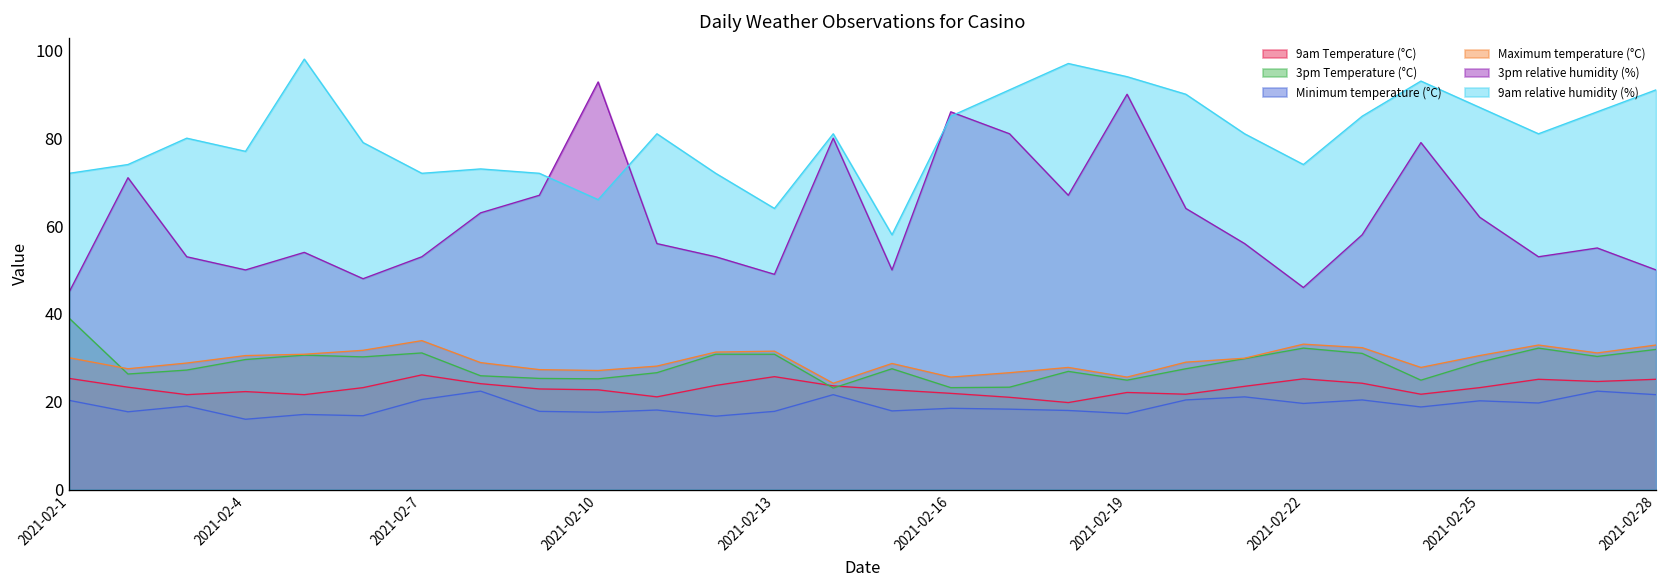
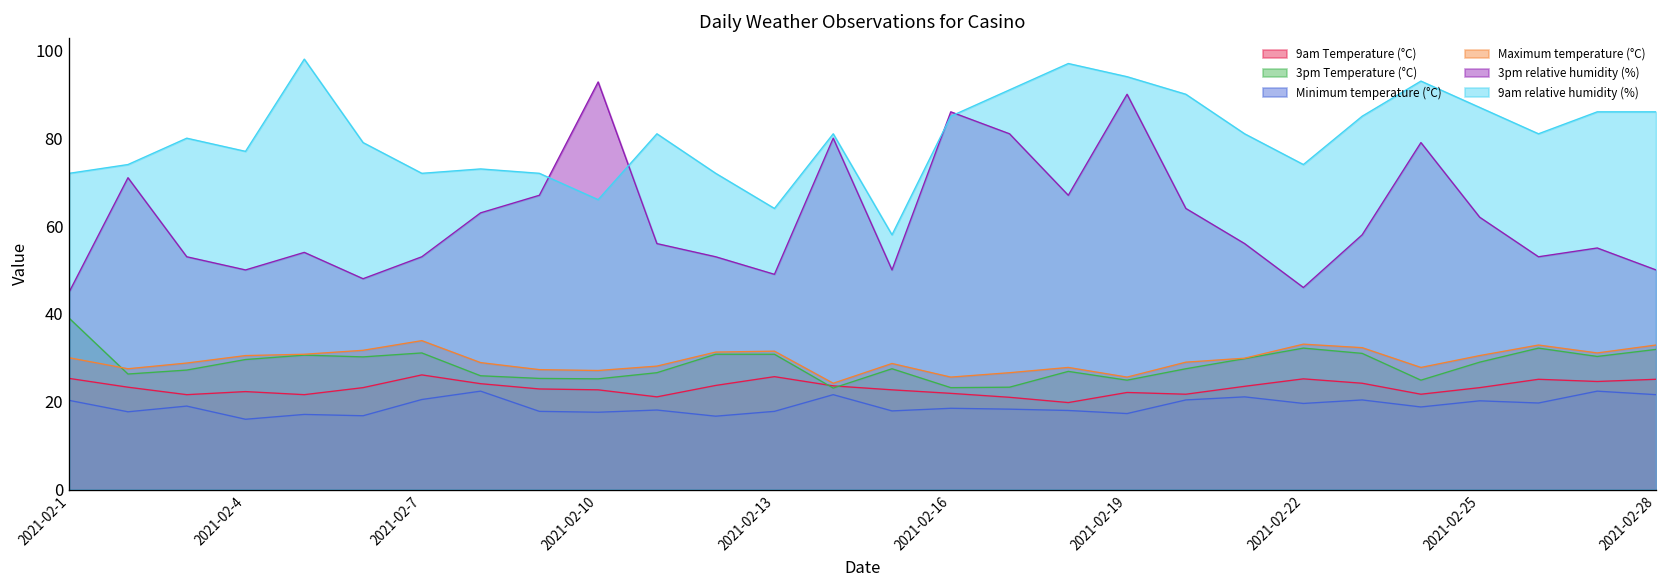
9am relative humidity (%), 2021-02-28: 91 -> 86
